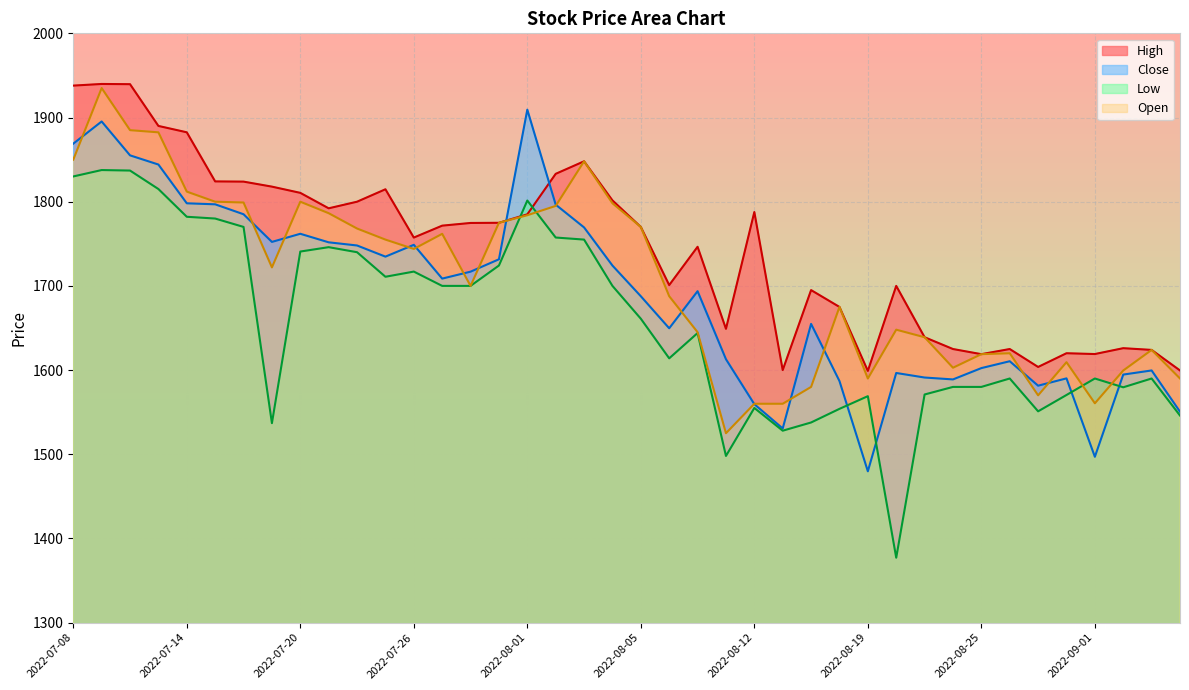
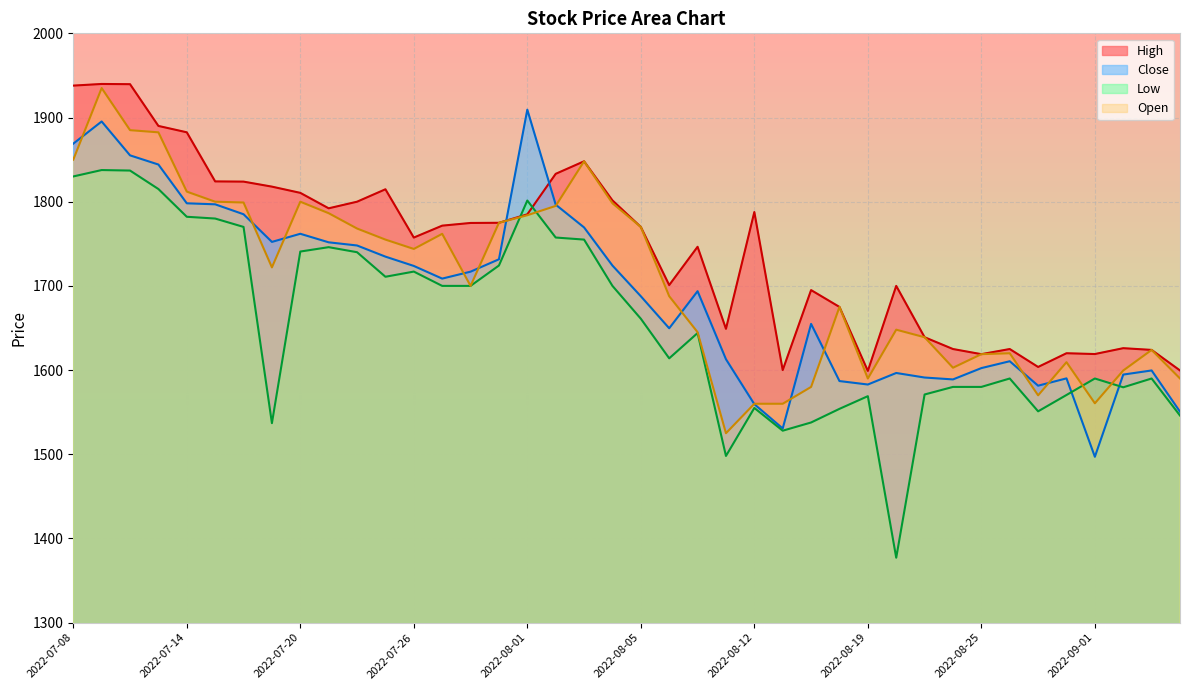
Close, 2022-07-26: 1750 -> 1720
Close, 2022-08-19: 1480 -> 1580
